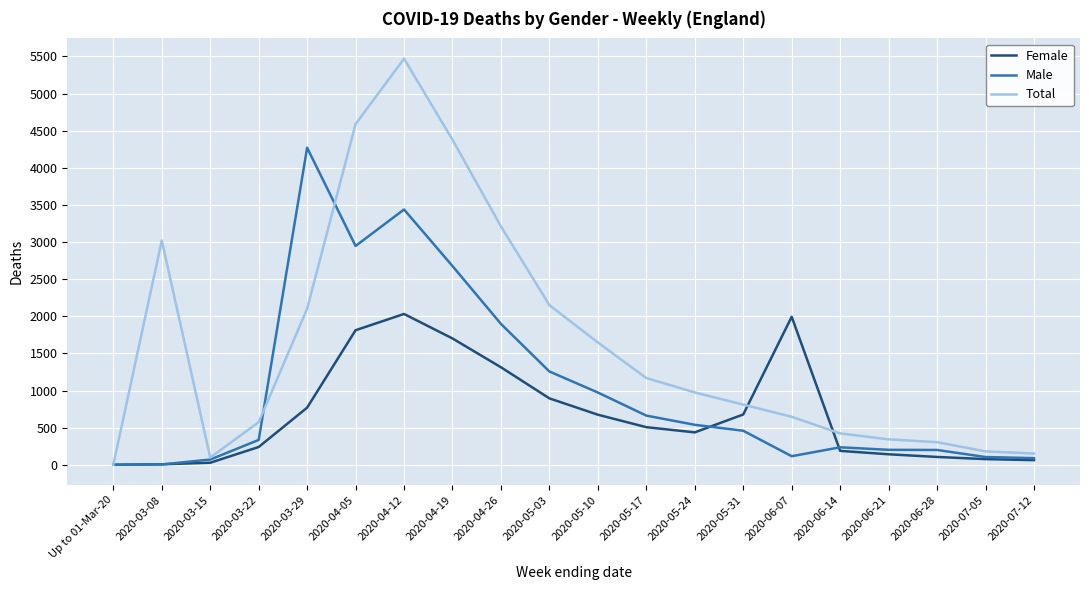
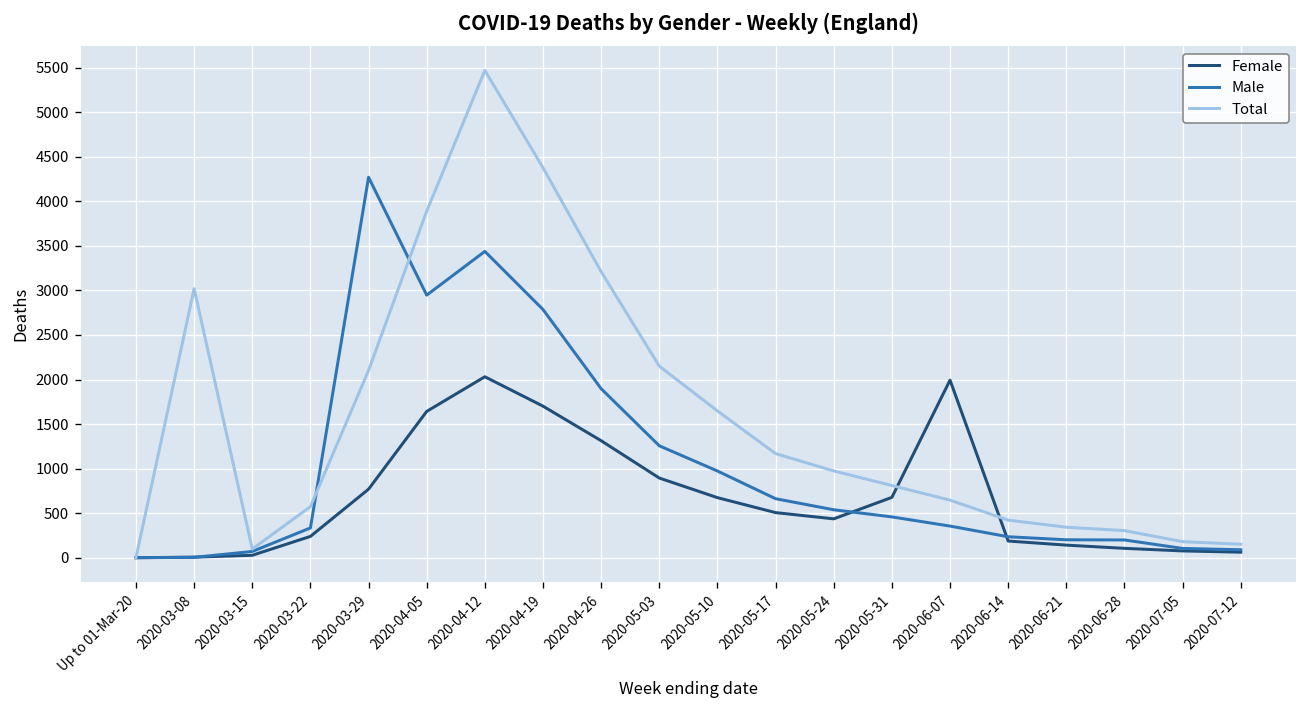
Female, 2020-04-05: 1800 -> 1600
Total, 2020-04-05: 4600 -> 3900
Male, 2020-04-19: 2700 -> 2800
Male, 2020-06-07: 100 -> 400
